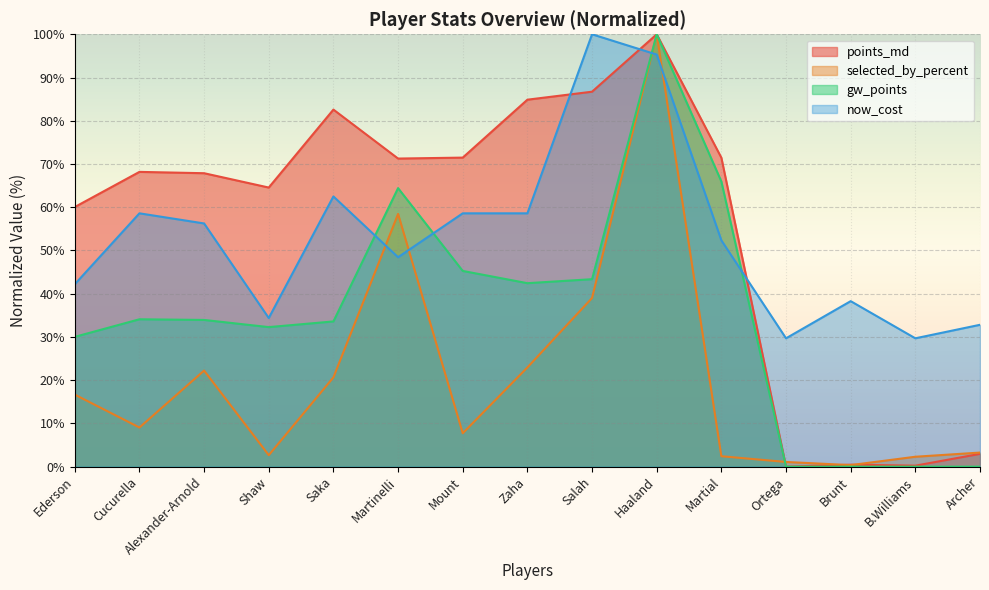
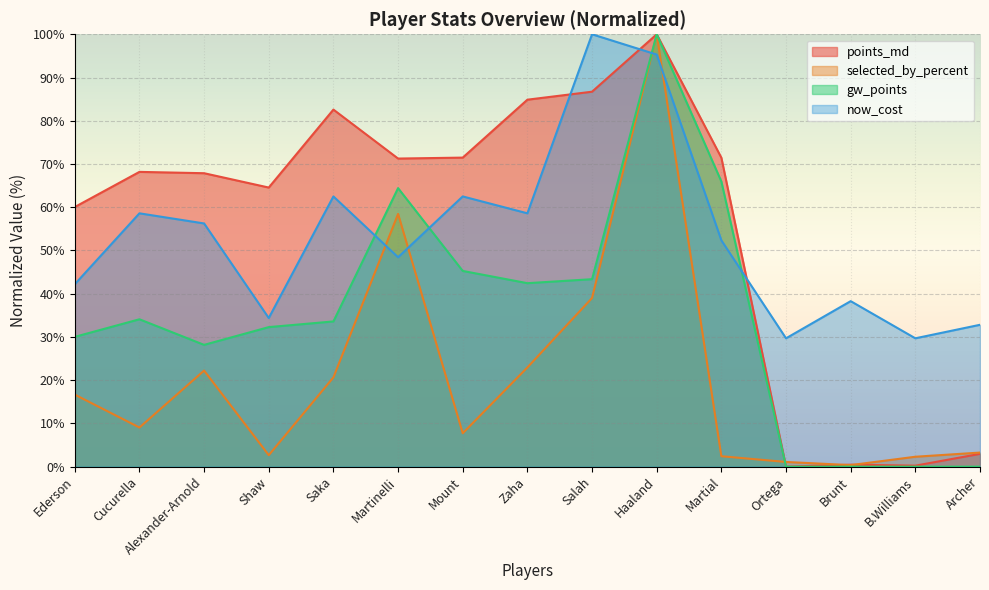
gw_points, Alexander-Arnold: 34% -> 28%
now_cost, Mount: 59% -> 63%
